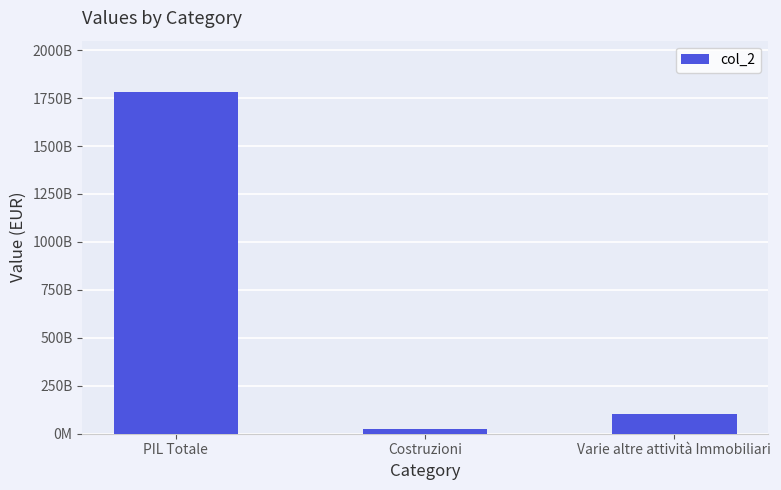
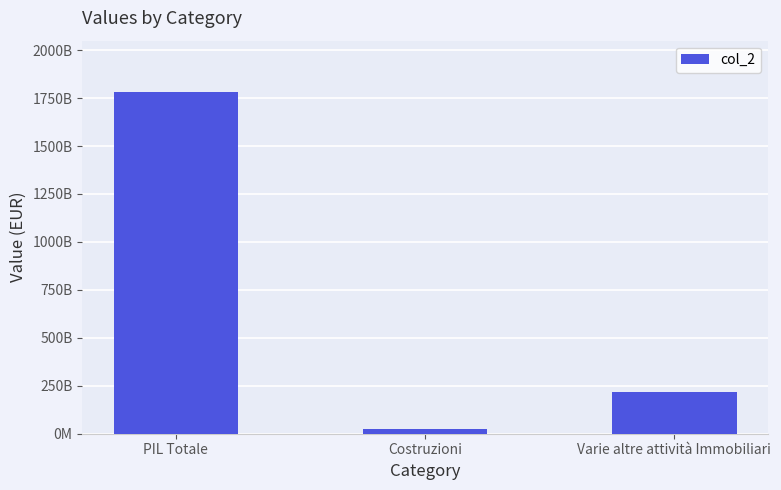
Varie altre attività Immobiliari: 100000000000 -> 220000000000
